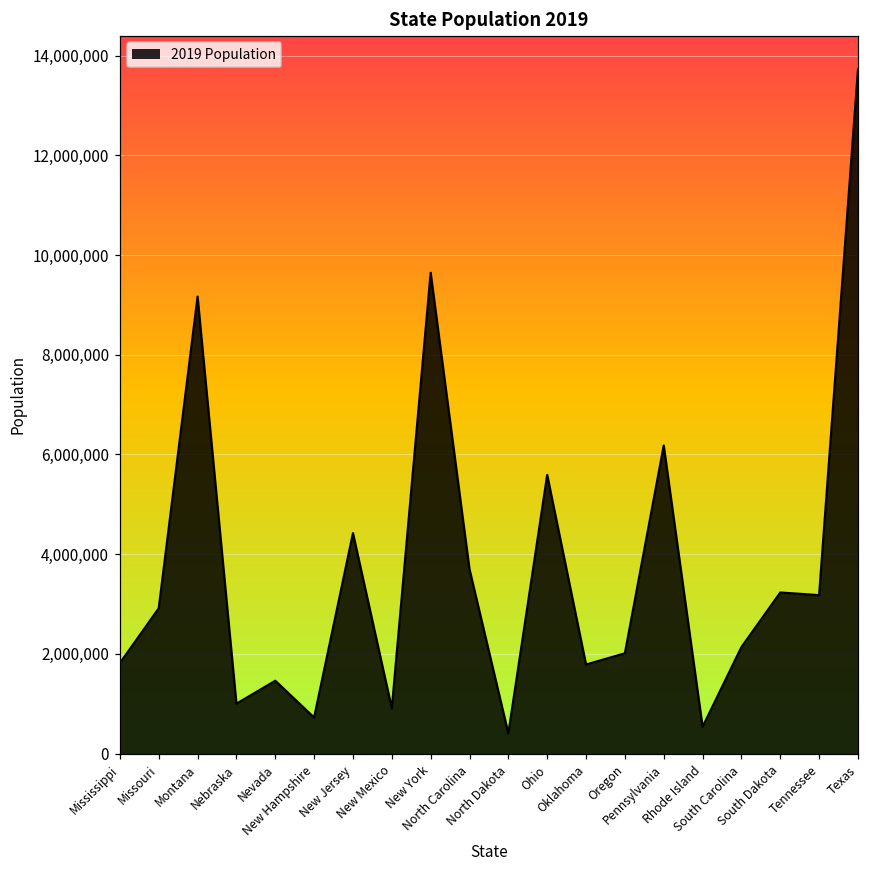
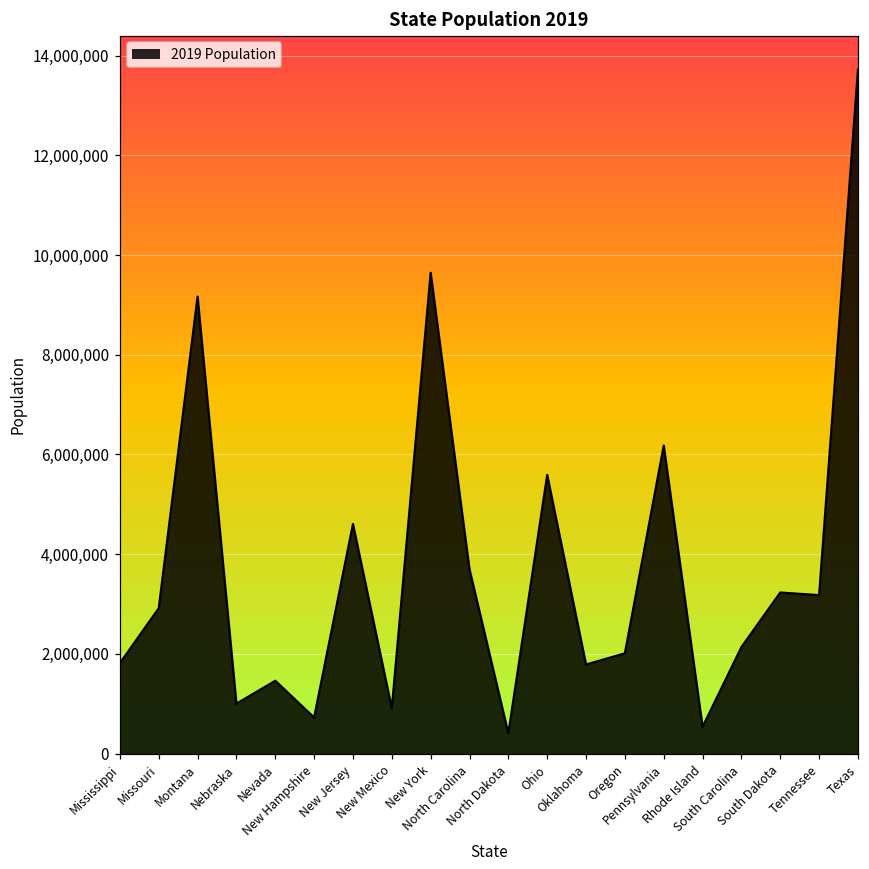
New Jersey: 4,400,000 -> 4,600,000
